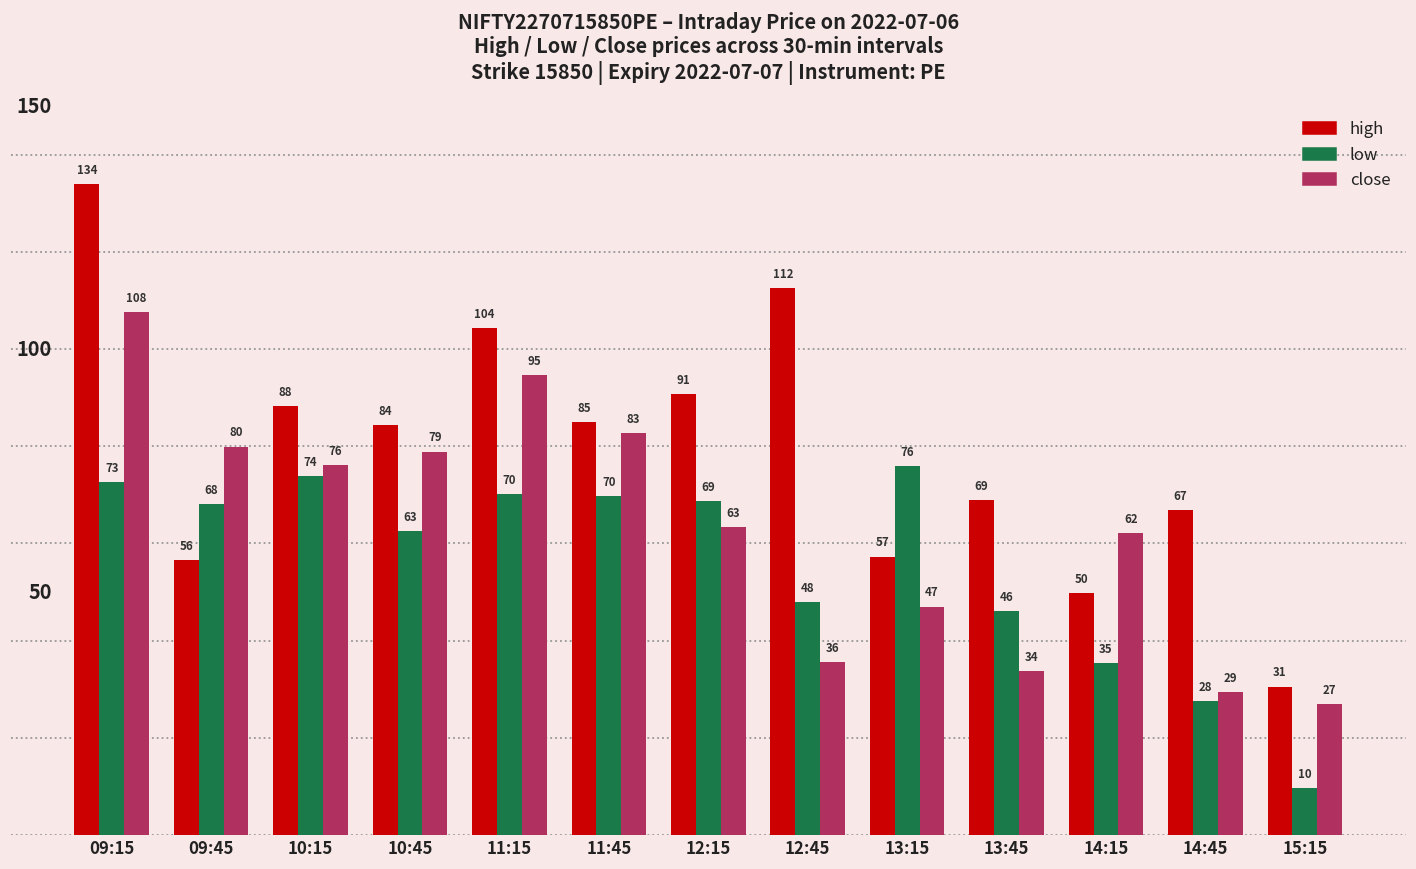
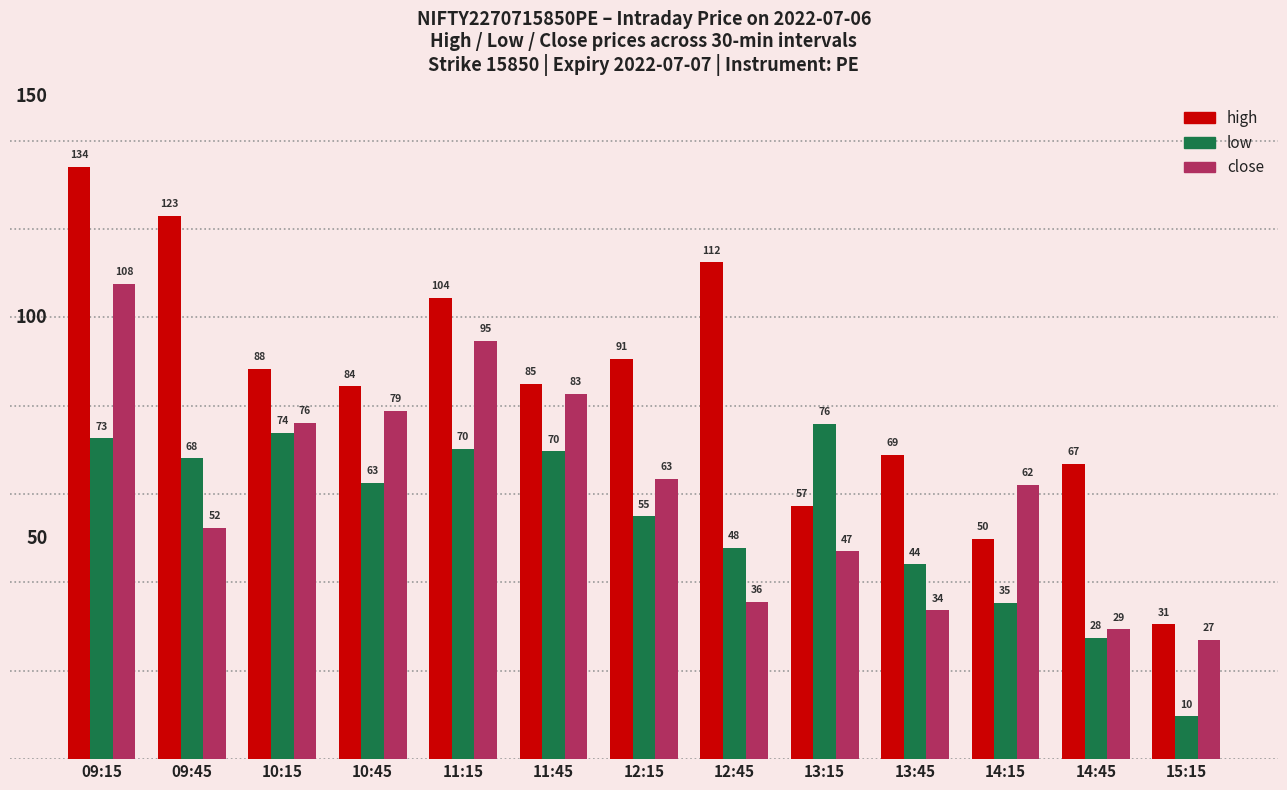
high, 09:45: 56 -> 123
close, 09:45: 80 -> 52
low, 12:15: 69 -> 55
low, 13:45: 46 -> 44
